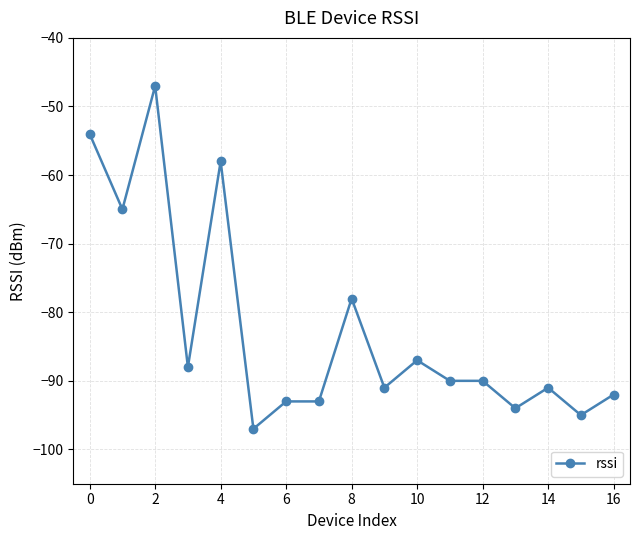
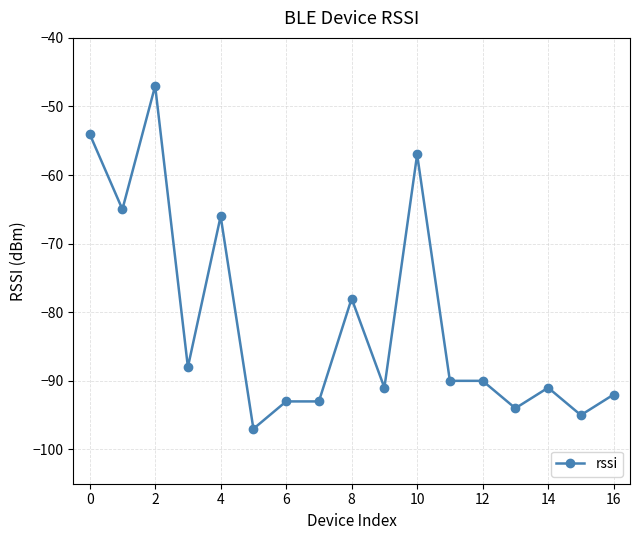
4: -58 -> -66
10: -87 -> -57
